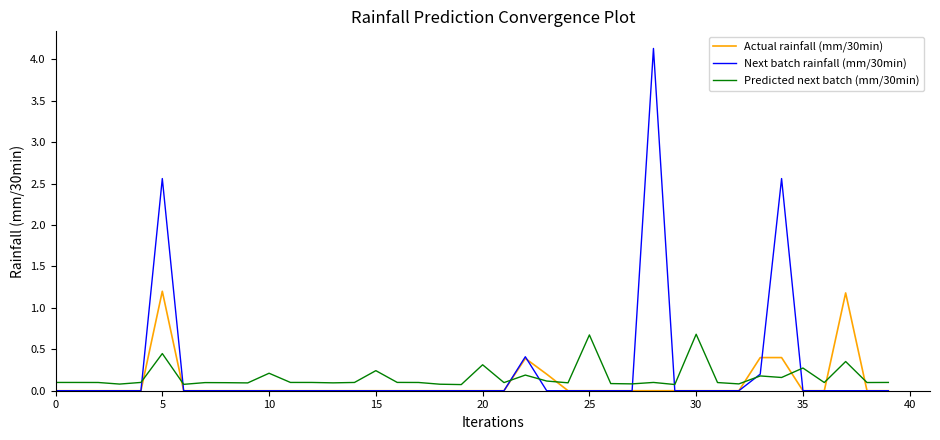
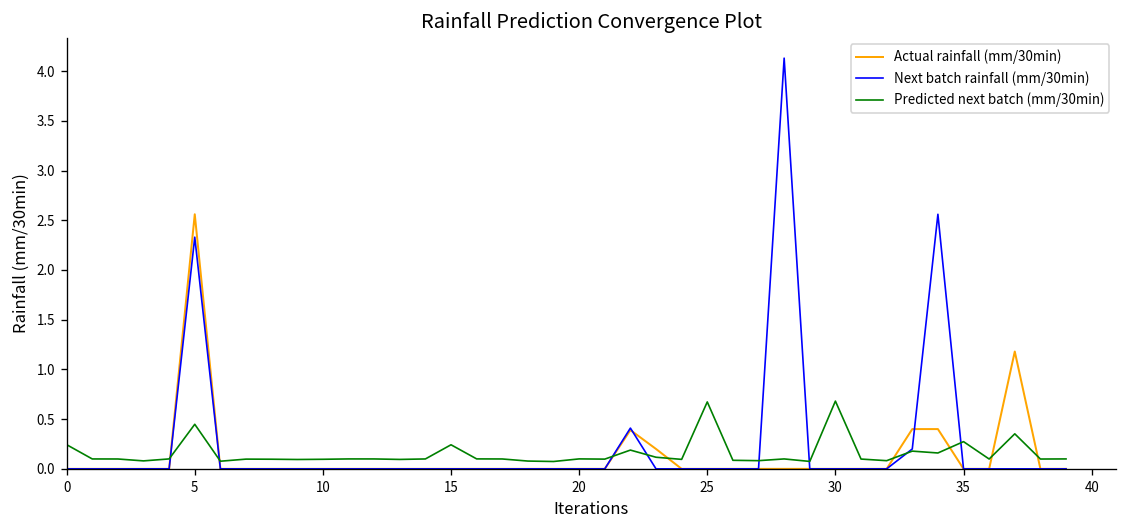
Predicted next batch (mm/30min), 0: 0.1 -> 0.2
Actual rainfall (mm/30min), 5: 1.2 -> 2.6
Next batch rainfall (mm/30min), 5: 2.6 -> 2.3
Predicted next batch (mm/30min), 10: 0.2 -> 0.1
Predicted next batch (mm/30min), 20: 0.3 -> 0.1
